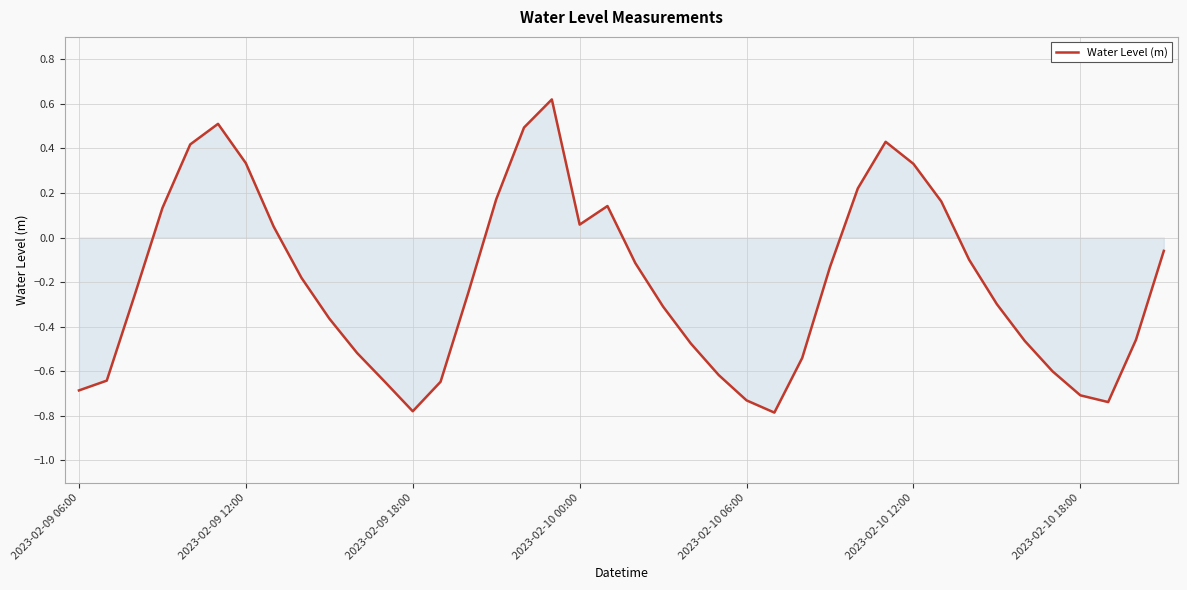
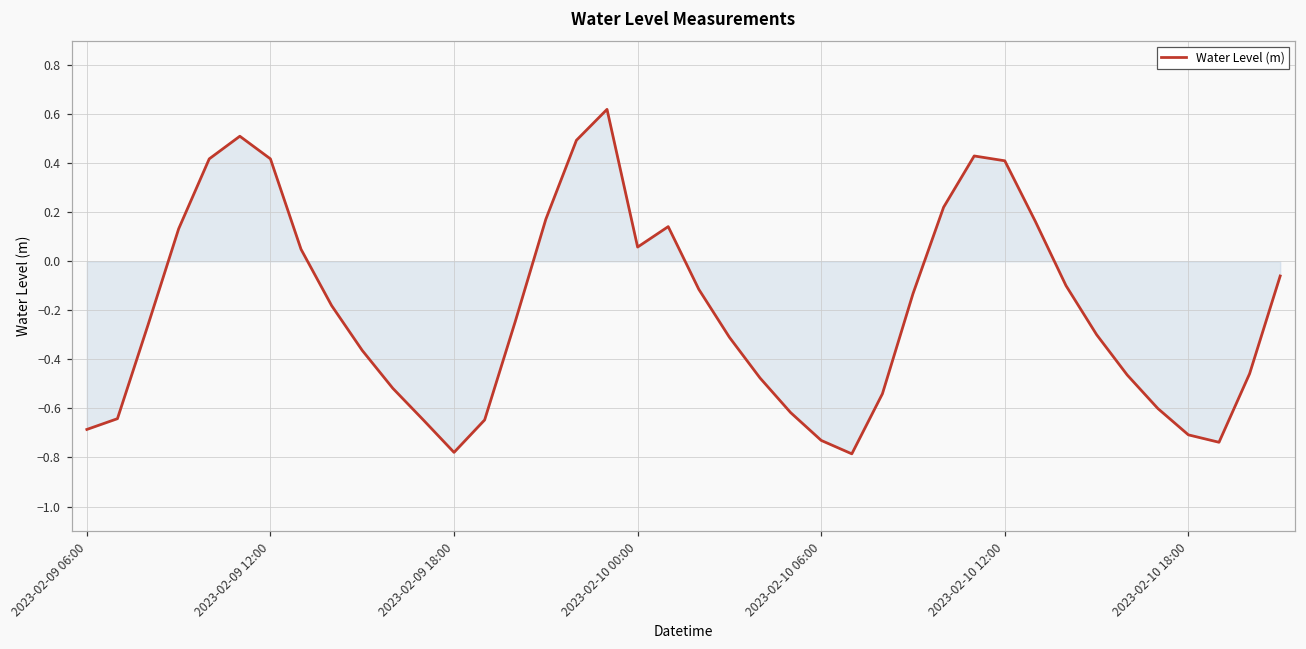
Water Level (m), 2023-02-09 12:00: 0.33 -> 0.42
Water Level (m), 2023-02-10 12:00: 0.33 -> 0.41
